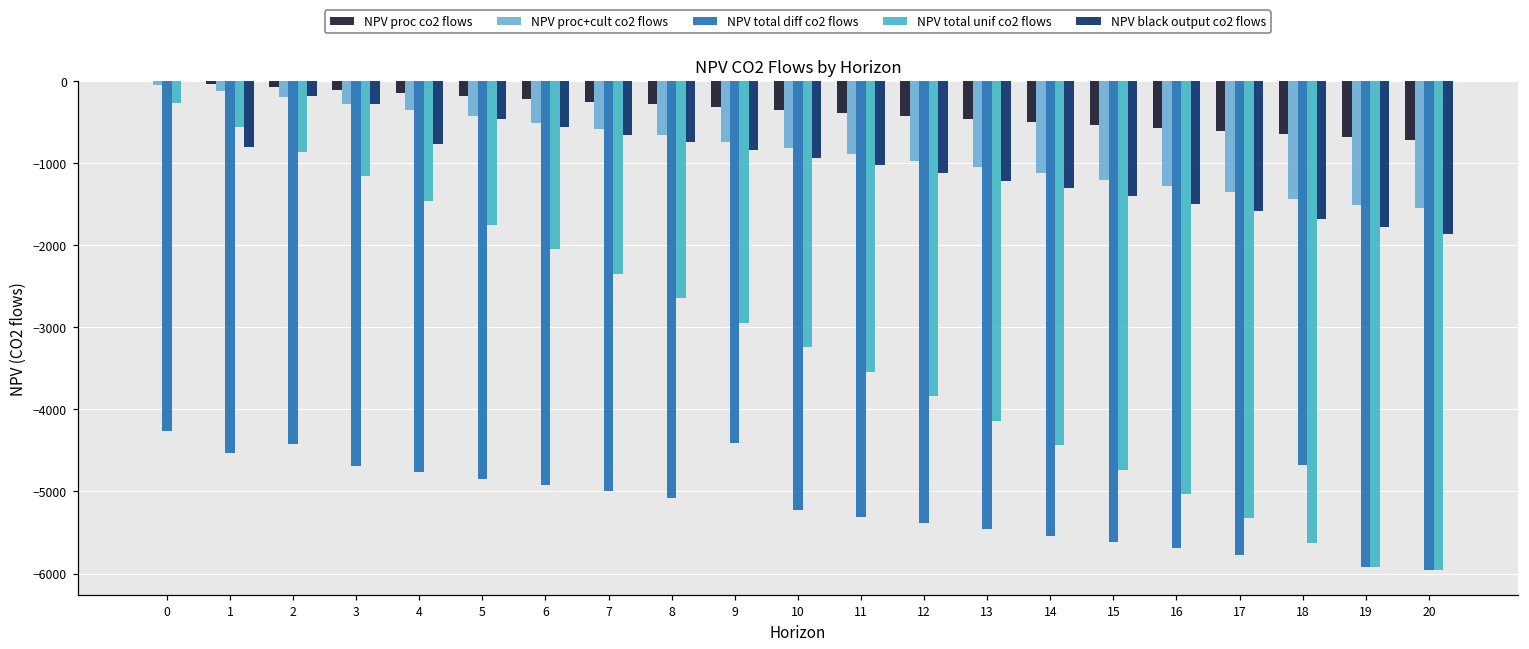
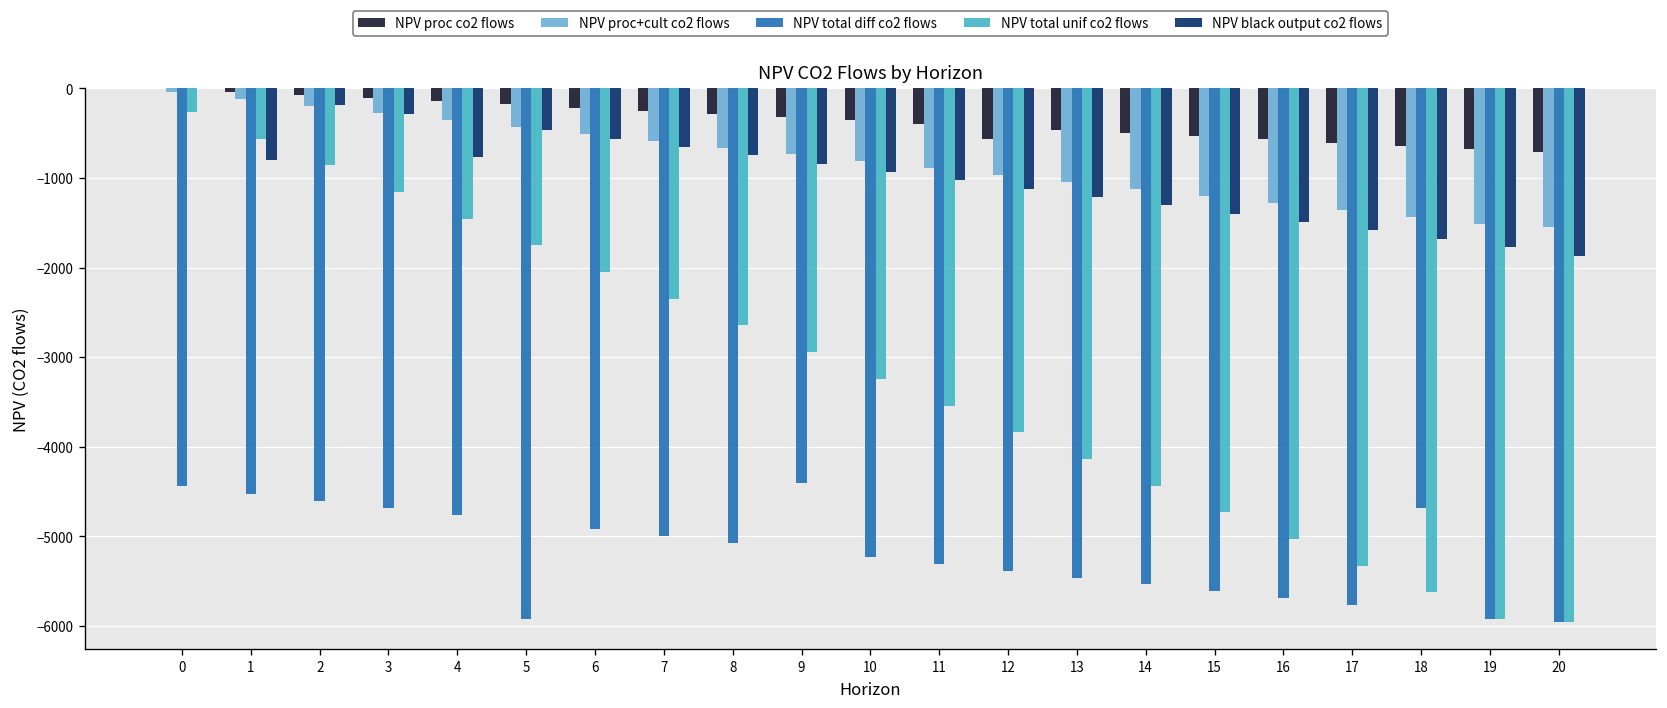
NPV total diff co2 flows, 0: -4300 -> -4400
NPV total diff co2 flows, 2: -4400 -> -4600
NPV total diff co2 flows, 5: -4800 -> -5900
NPV proc co2 flows, 12: -400 -> -600
